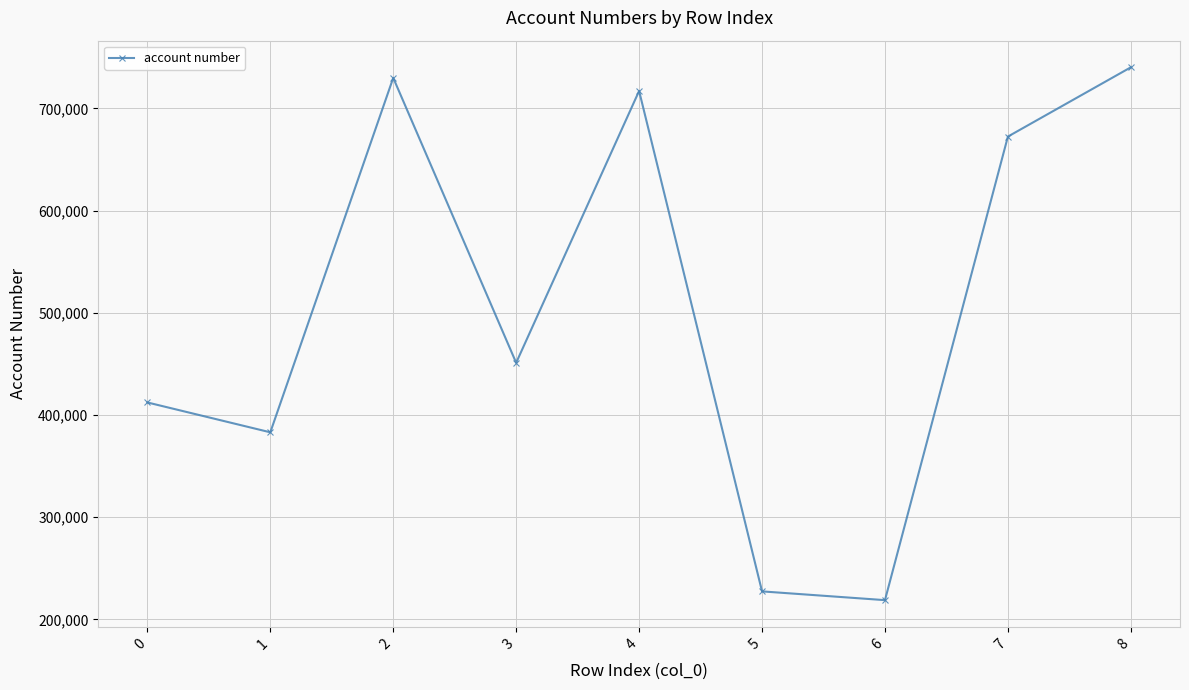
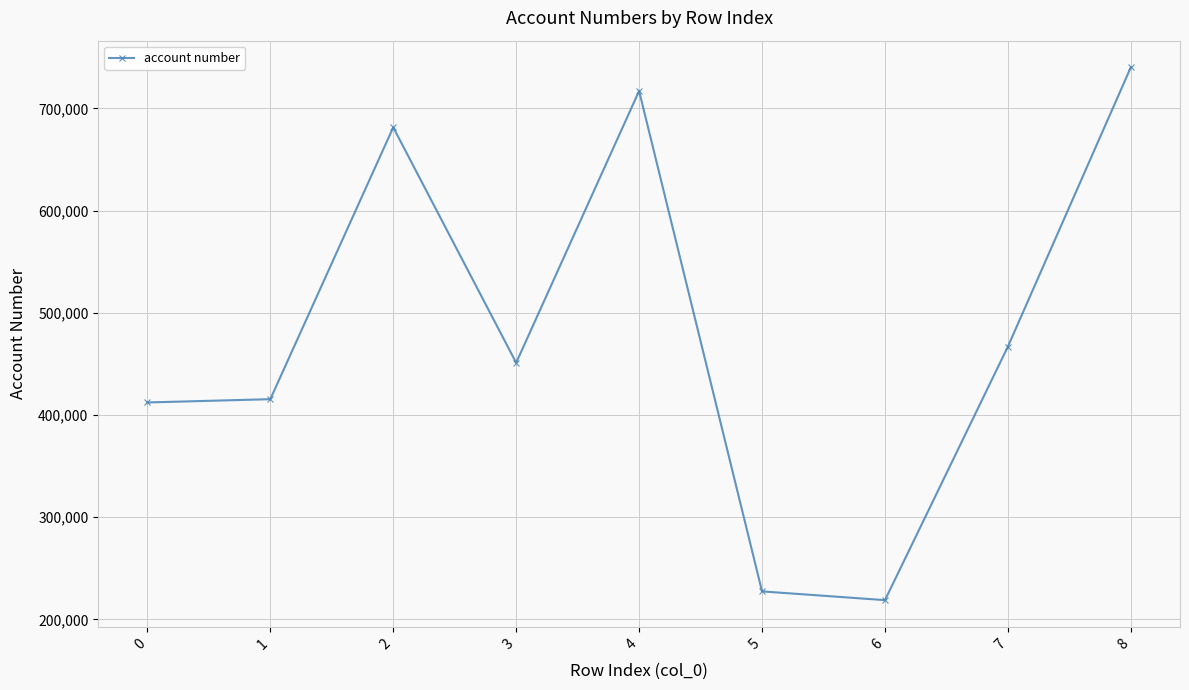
1: 383,000 -> 415,000
2: 730,000 -> 681,000
7: 672,000 -> 467,000
